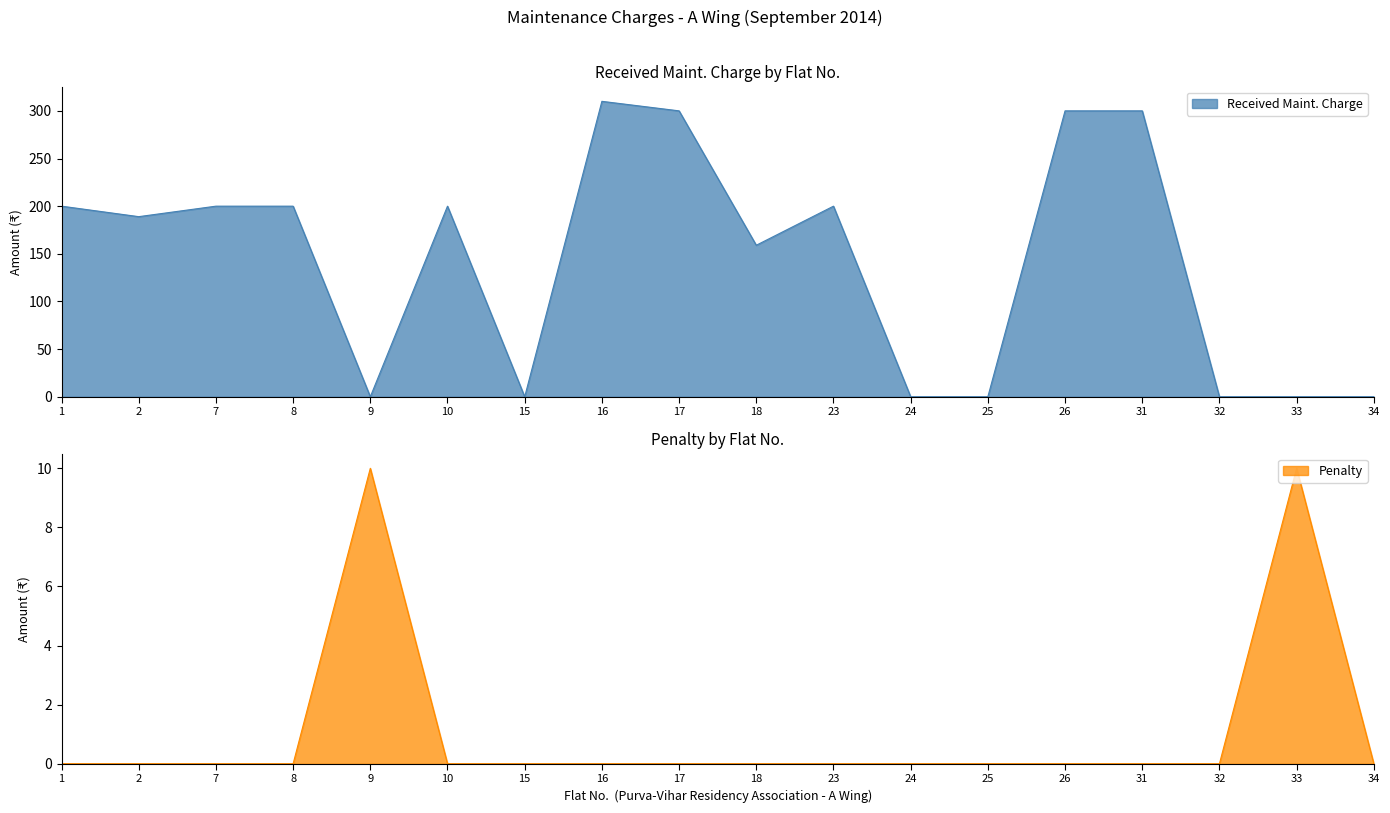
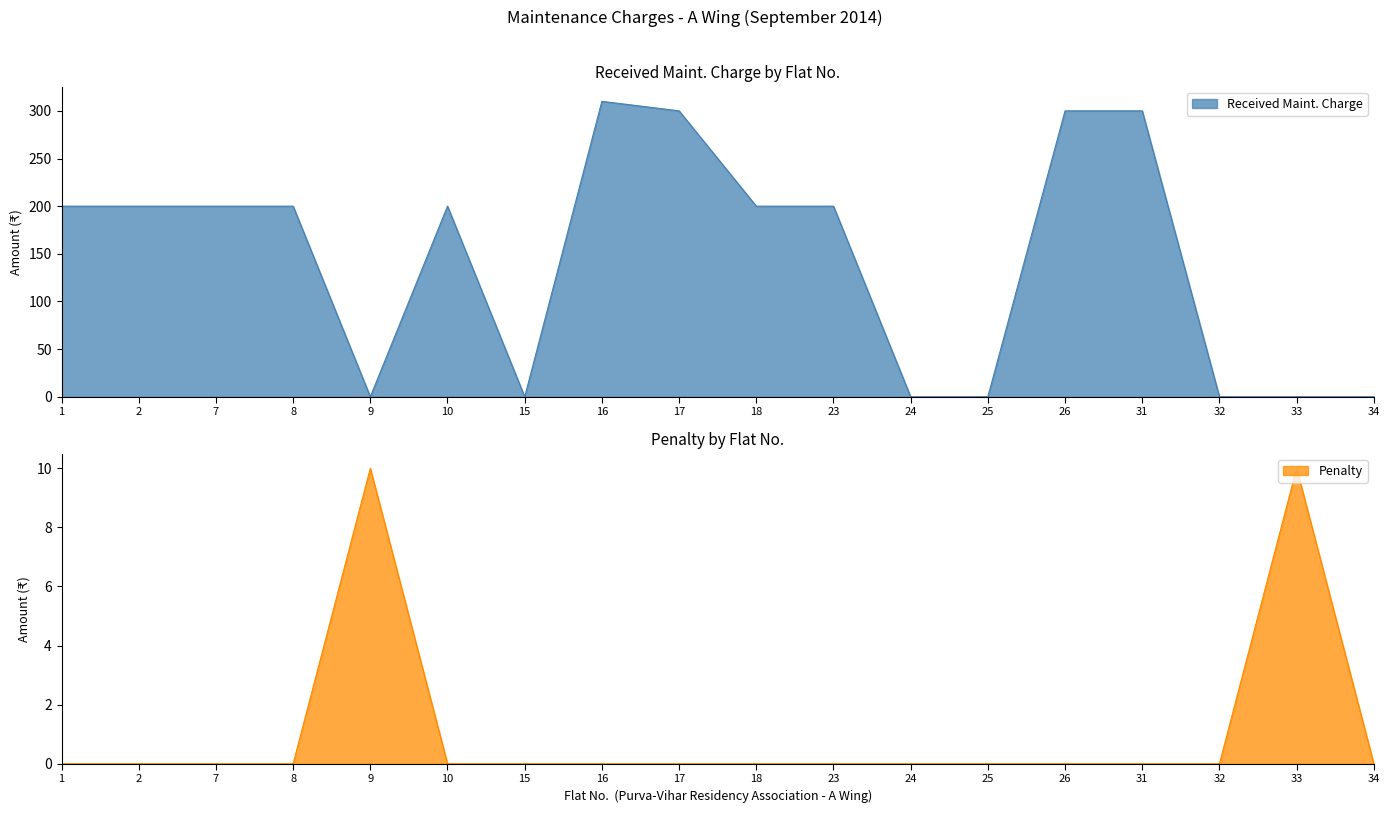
Received Maint. Charge by Flat No., 2: 190 -> 200
Received Maint. Charge by Flat No., 18: 160 -> 200
